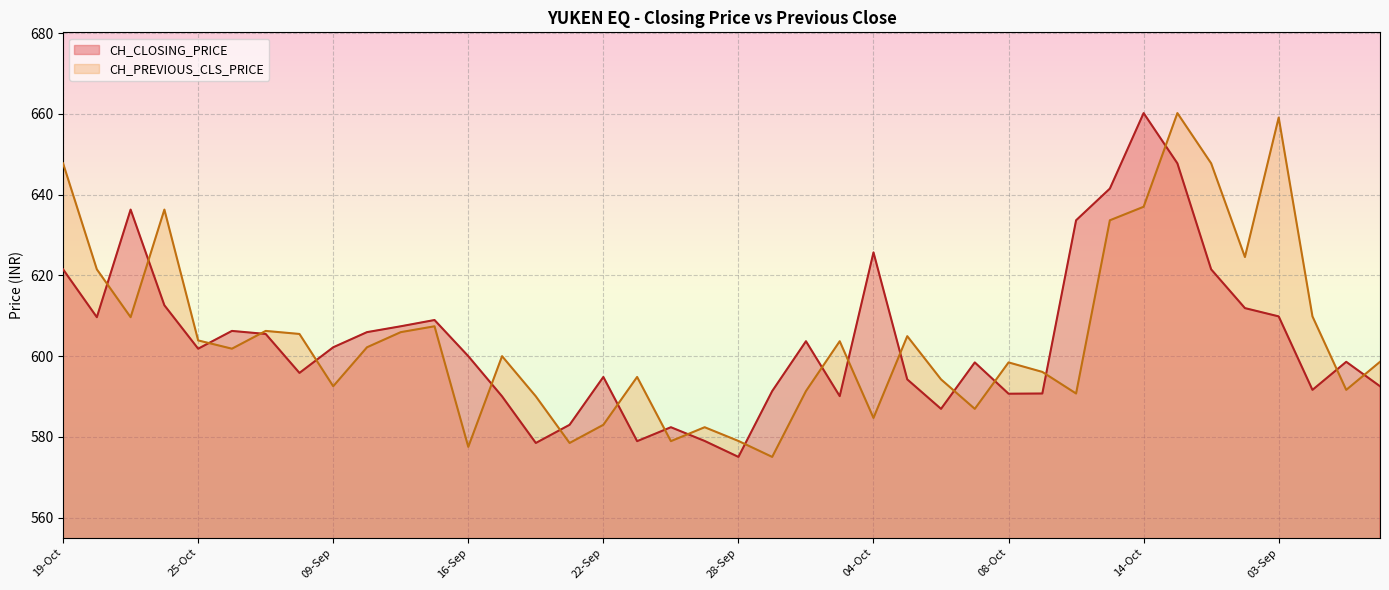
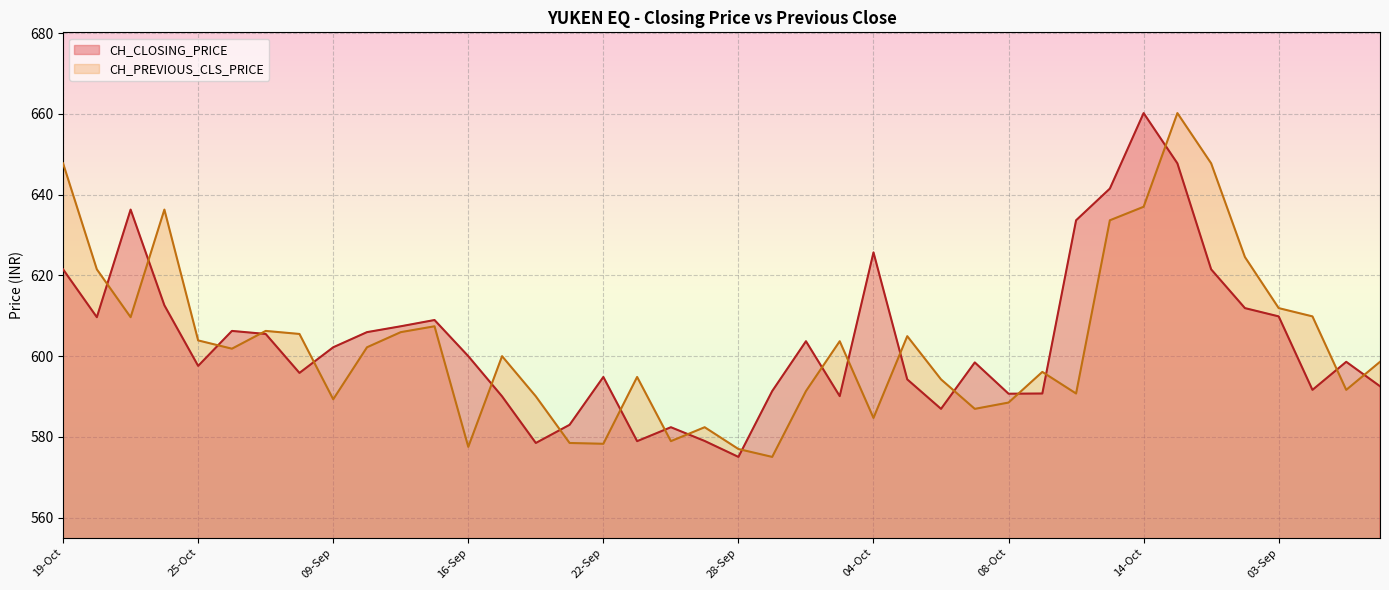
CH_CLOSING_PRICE, 25-Oct: 602 -> 598
CH_PREVIOUS_CLS_PRICE, 09-Sep: 593 -> 589
CH_PREVIOUS_CLS_PRICE, 22-Sep: 583 -> 578
CH_PREVIOUS_CLS_PRICE, 28-Sep: 579 -> 577
CH_PREVIOUS_CLS_PRICE, 08-Oct: 598 -> 589
CH_PREVIOUS_CLS_PRICE, 03-Sep: 659 -> 612
